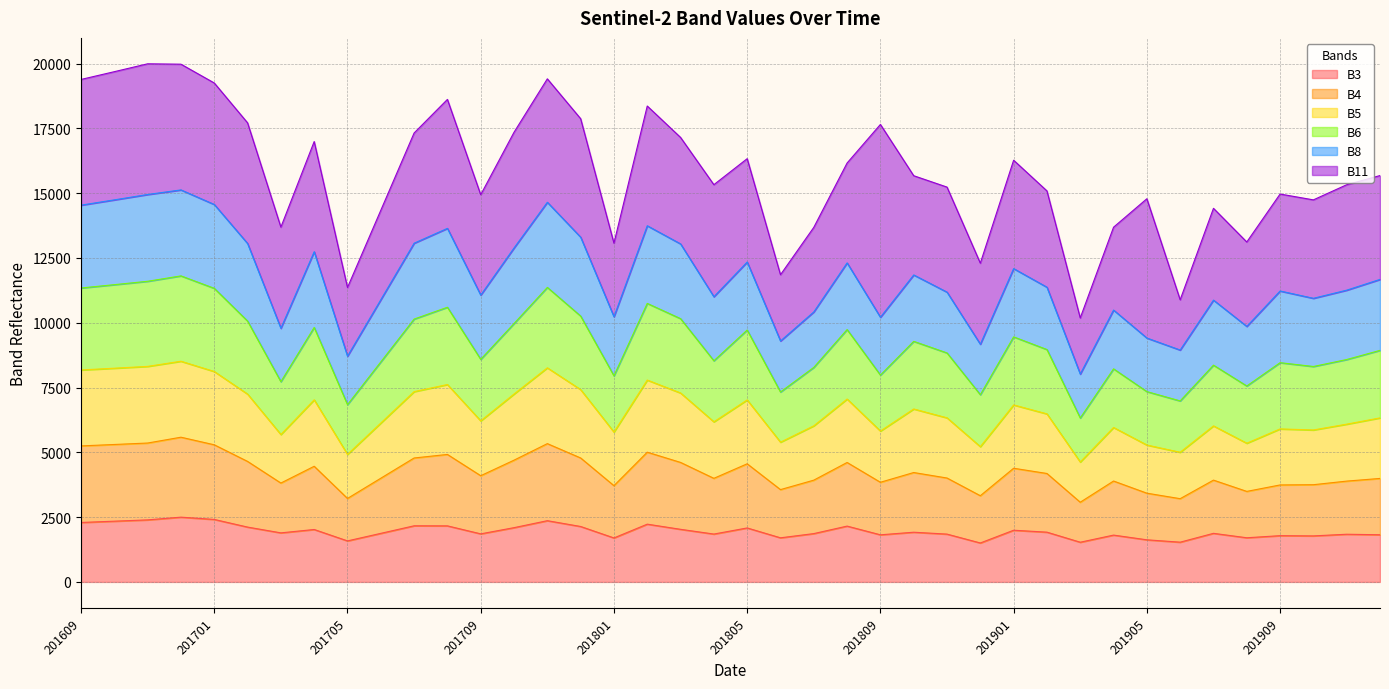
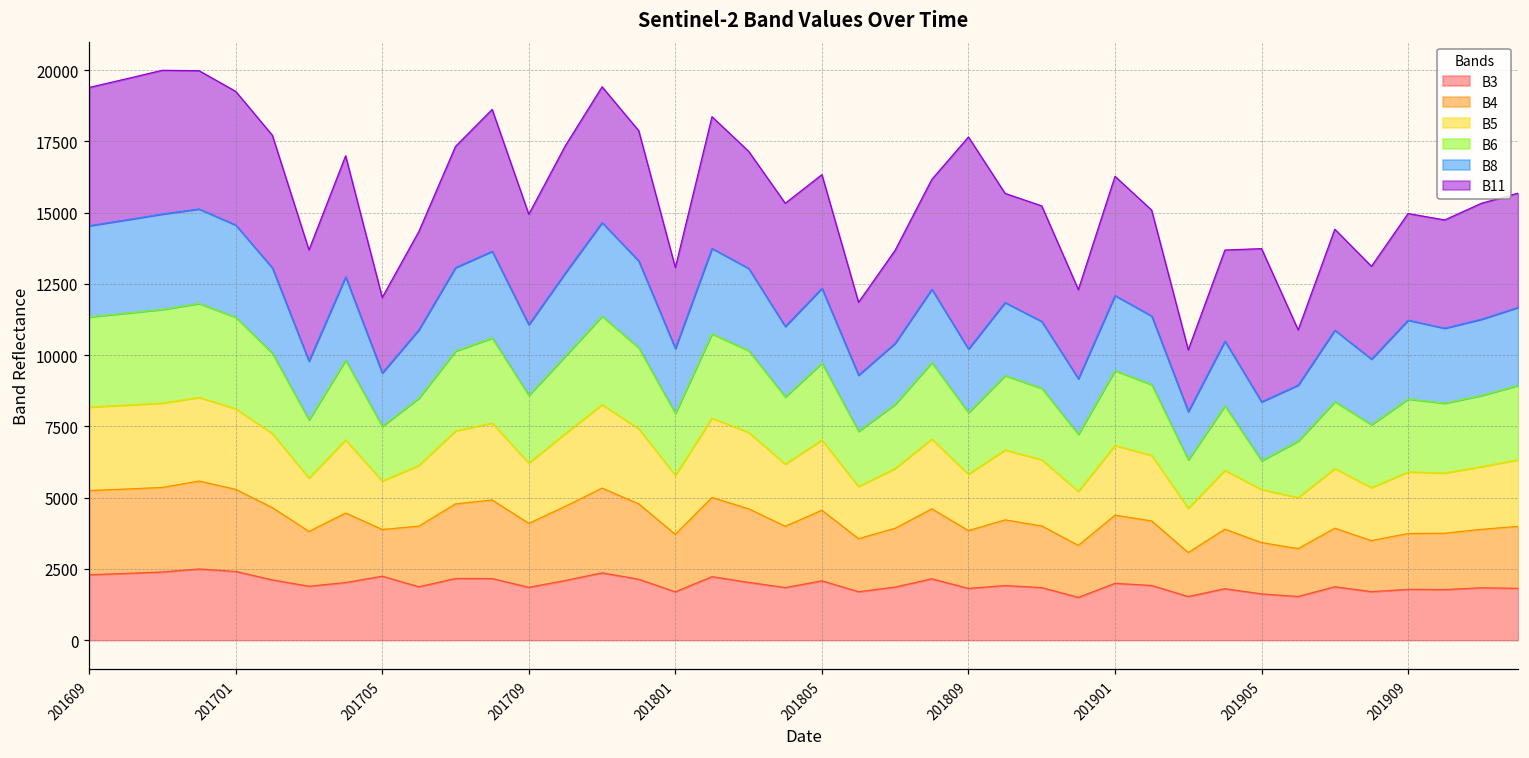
B3, 201705: 1600 -> 2200
B6, 201905: 2100 -> 1000
